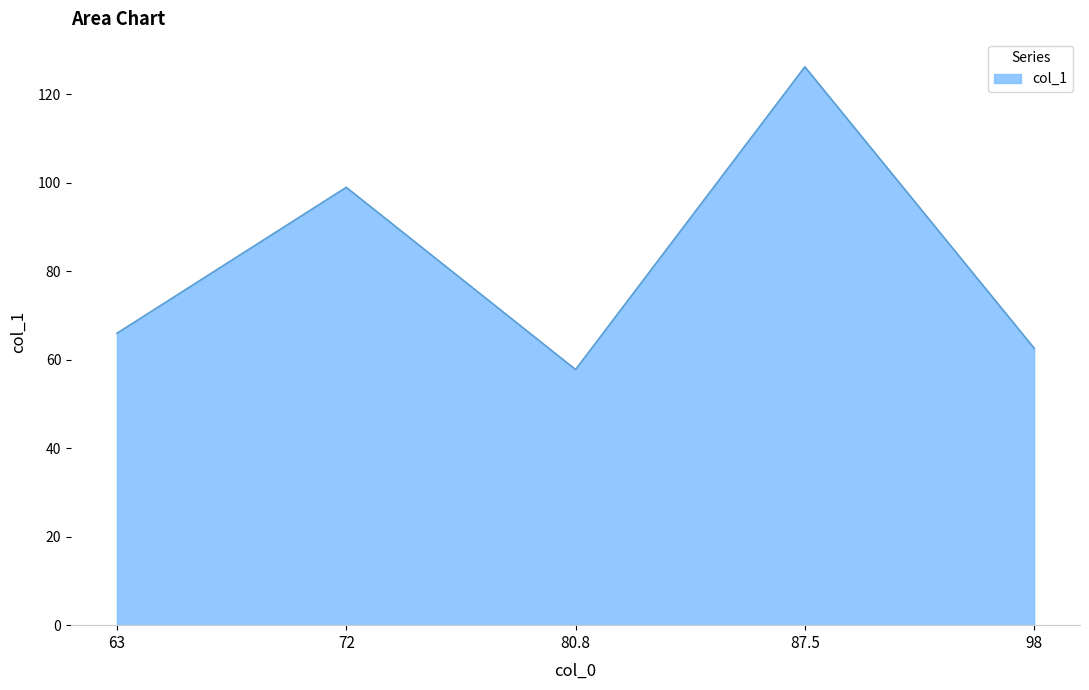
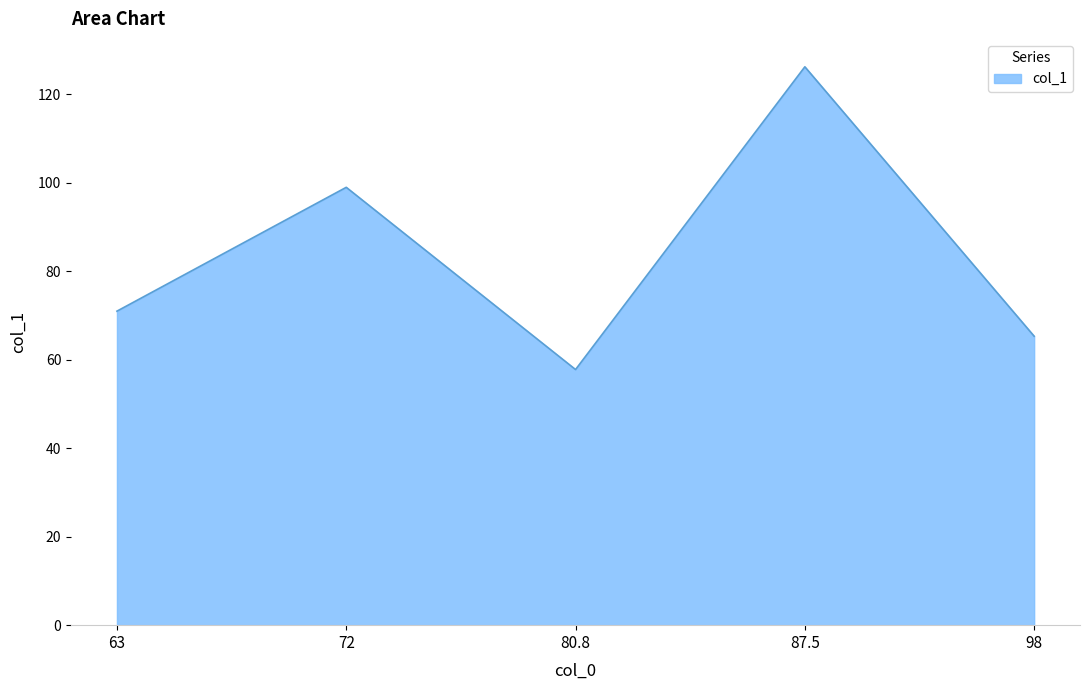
63: 66 -> 71
98: 63 -> 65
